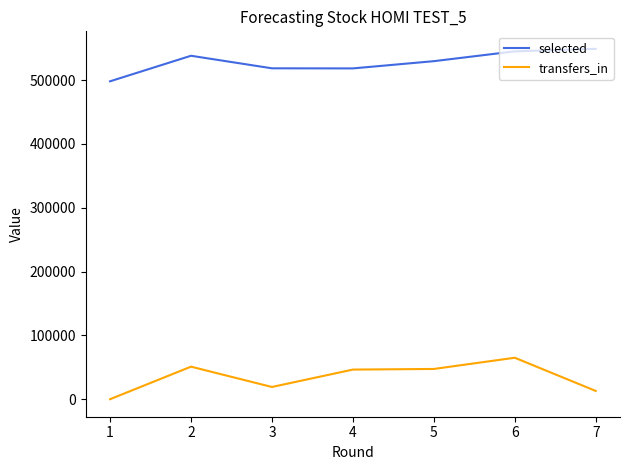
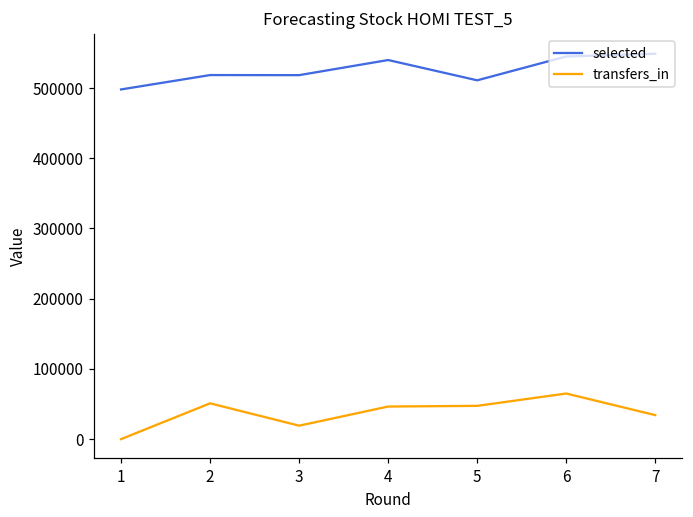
selected, 2: 540000 -> 520000
selected, 4: 520000 -> 540000
selected, 5: 530000 -> 510000
transfers_in, 7: 10000 -> 30000
